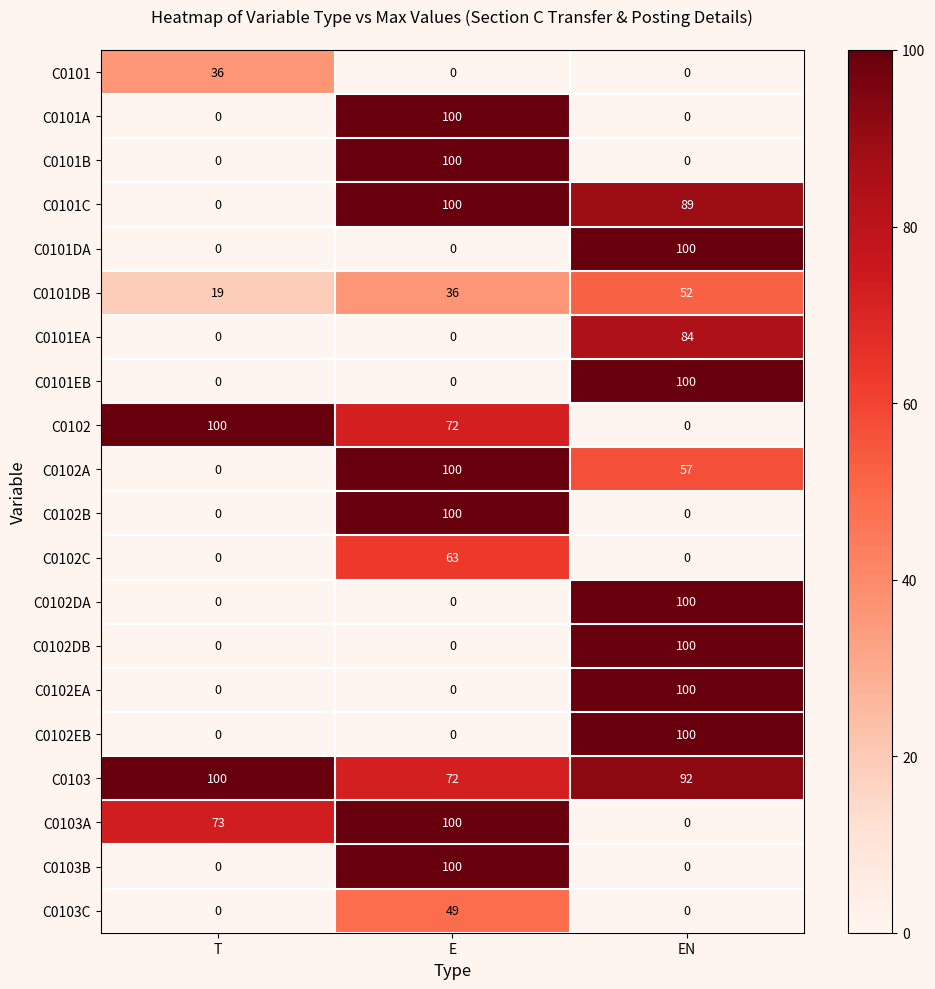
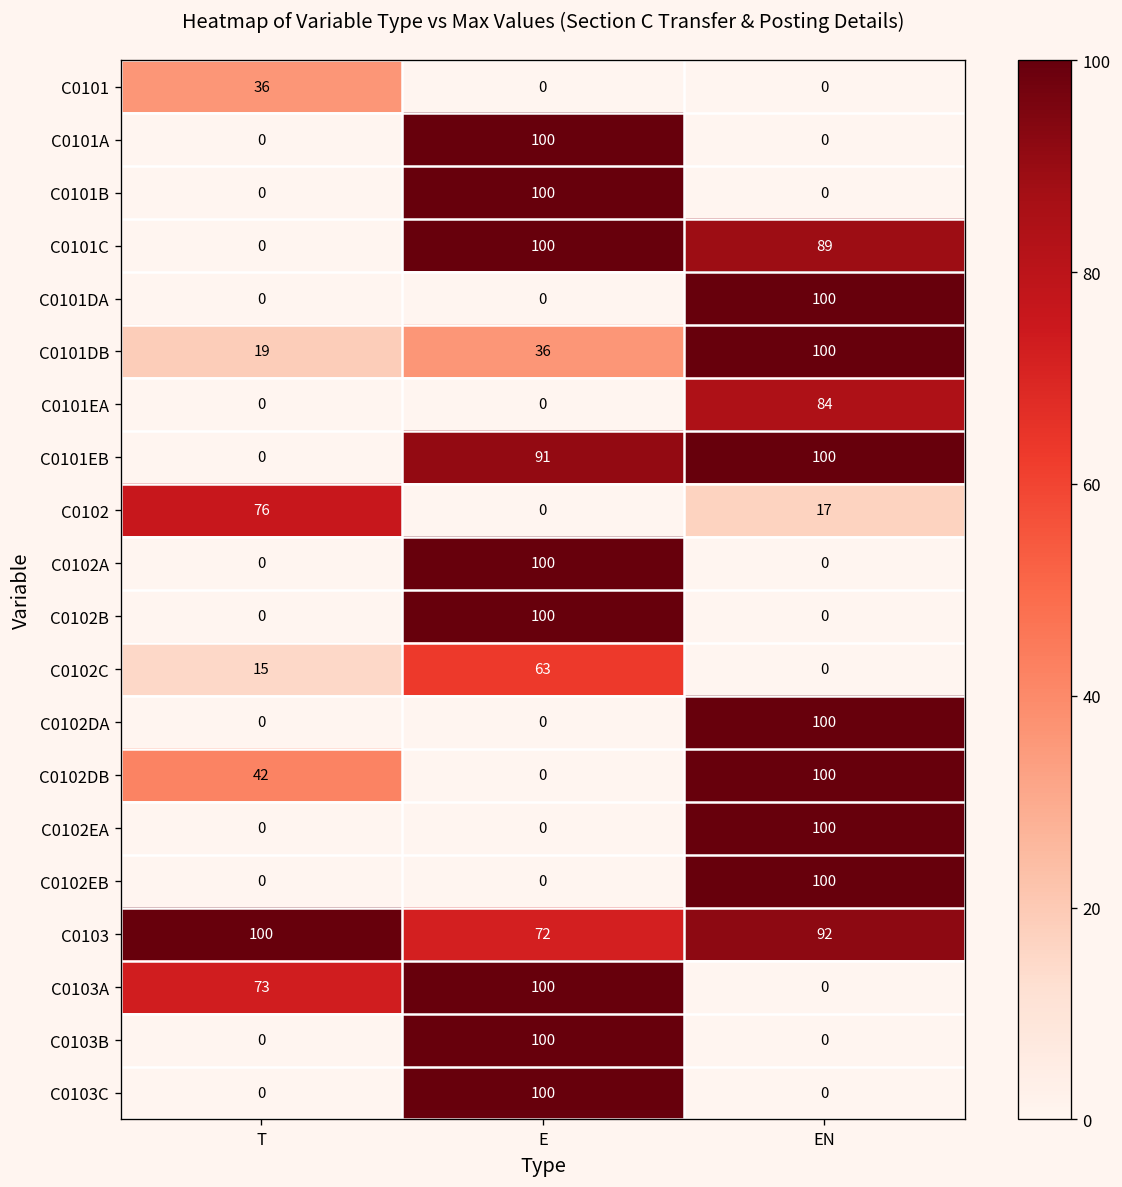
C0101DB, EN: 52 -> 100
C0101EB, E: 0 -> 91
C0102, T: 100 -> 76
C0102, E: 72 -> 0
C0102, EN: 0 -> 17
C0102A, EN: 57 -> 0
C0102C, T: 0 -> 15
C0102DB, T: 0 -> 42
C0103C, E: 49 -> 100
